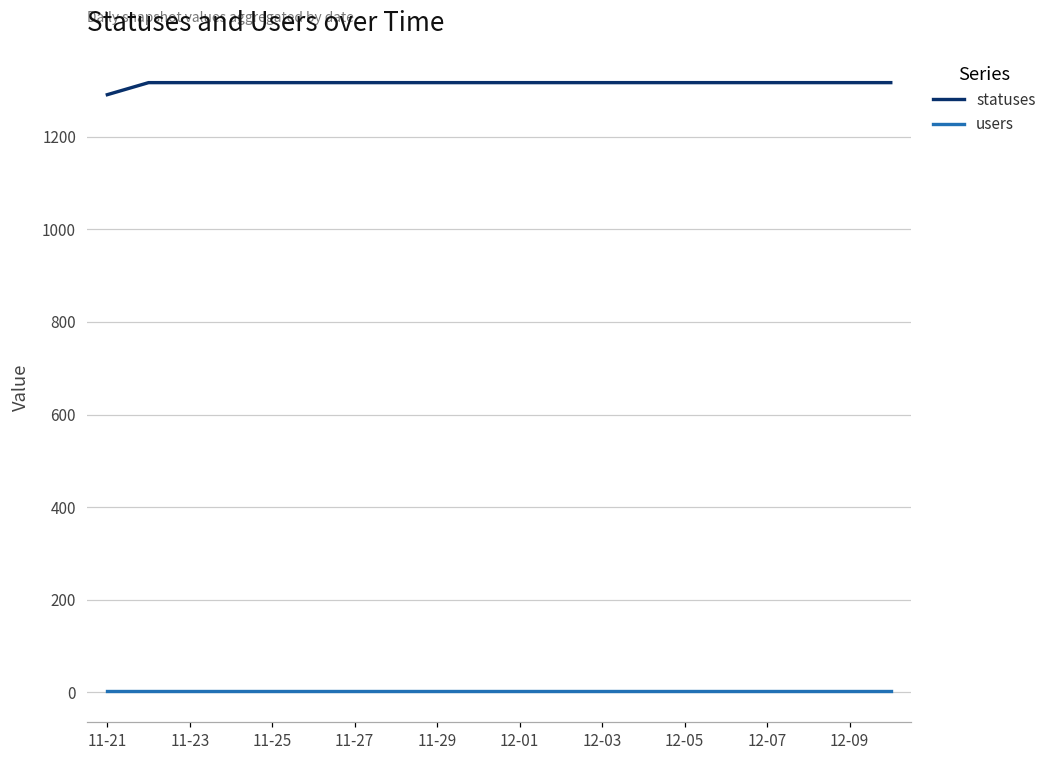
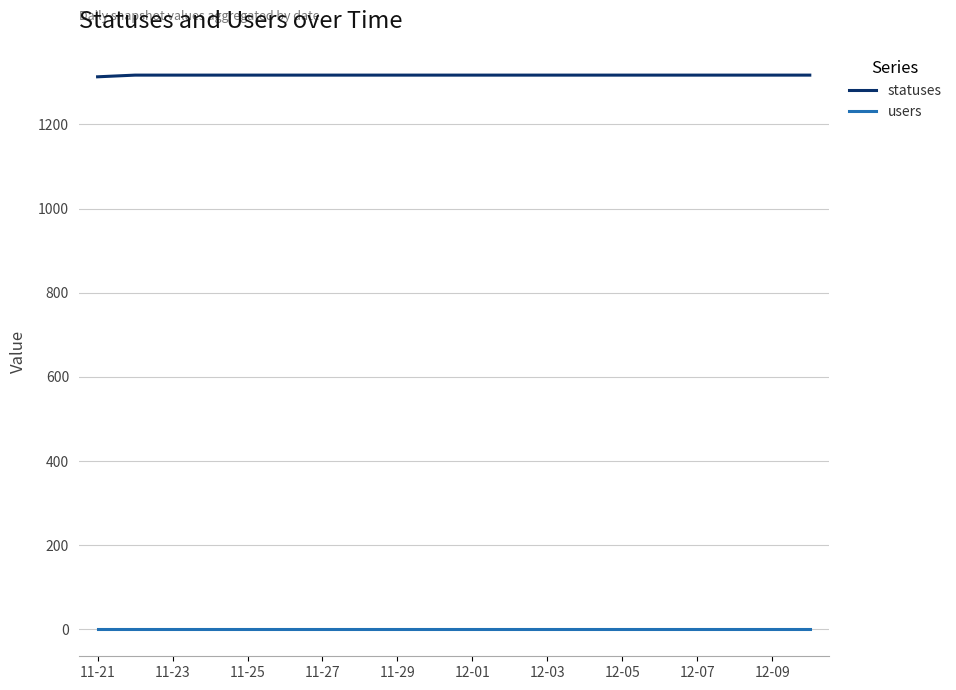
statuses, 11-21: 1290 -> 1310
